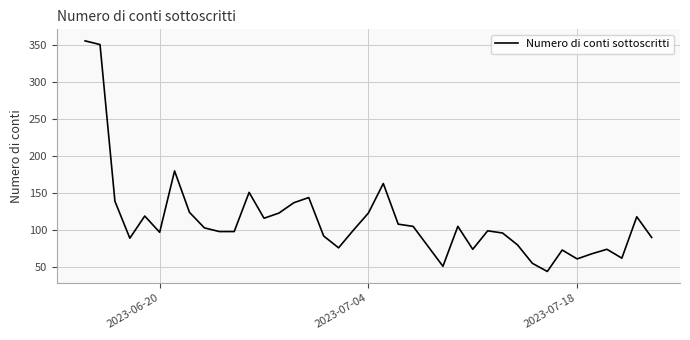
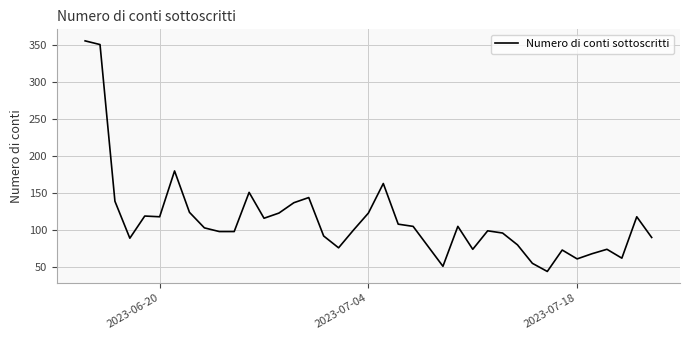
2023-06-20: 100 -> 120
